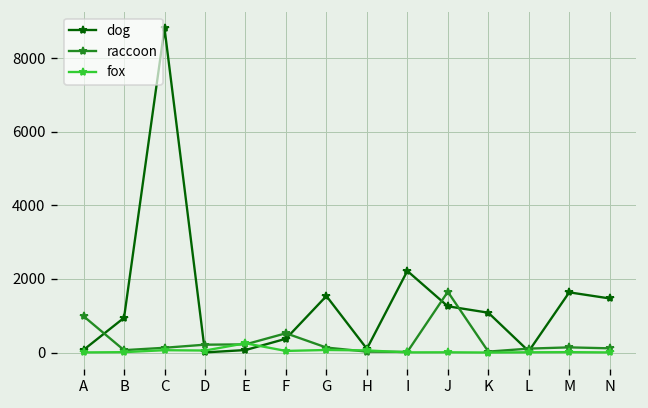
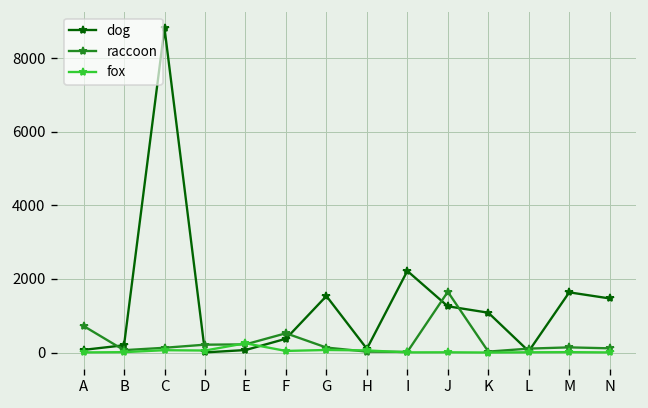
raccoon, A: 1000 -> 700
dog, B: 900 -> 200
